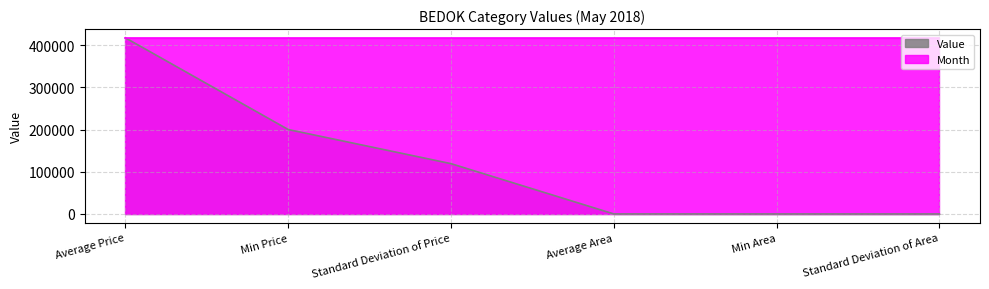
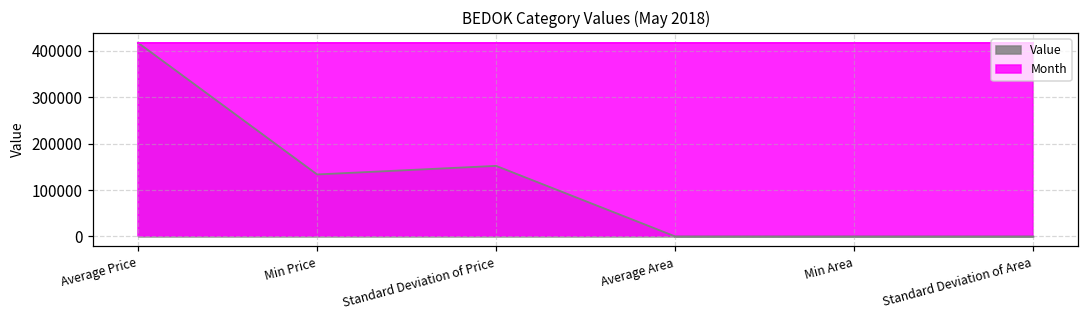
Value, Min Price: 200000 -> 130000
Value, Standard Deviation of Price: 120000 -> 150000
